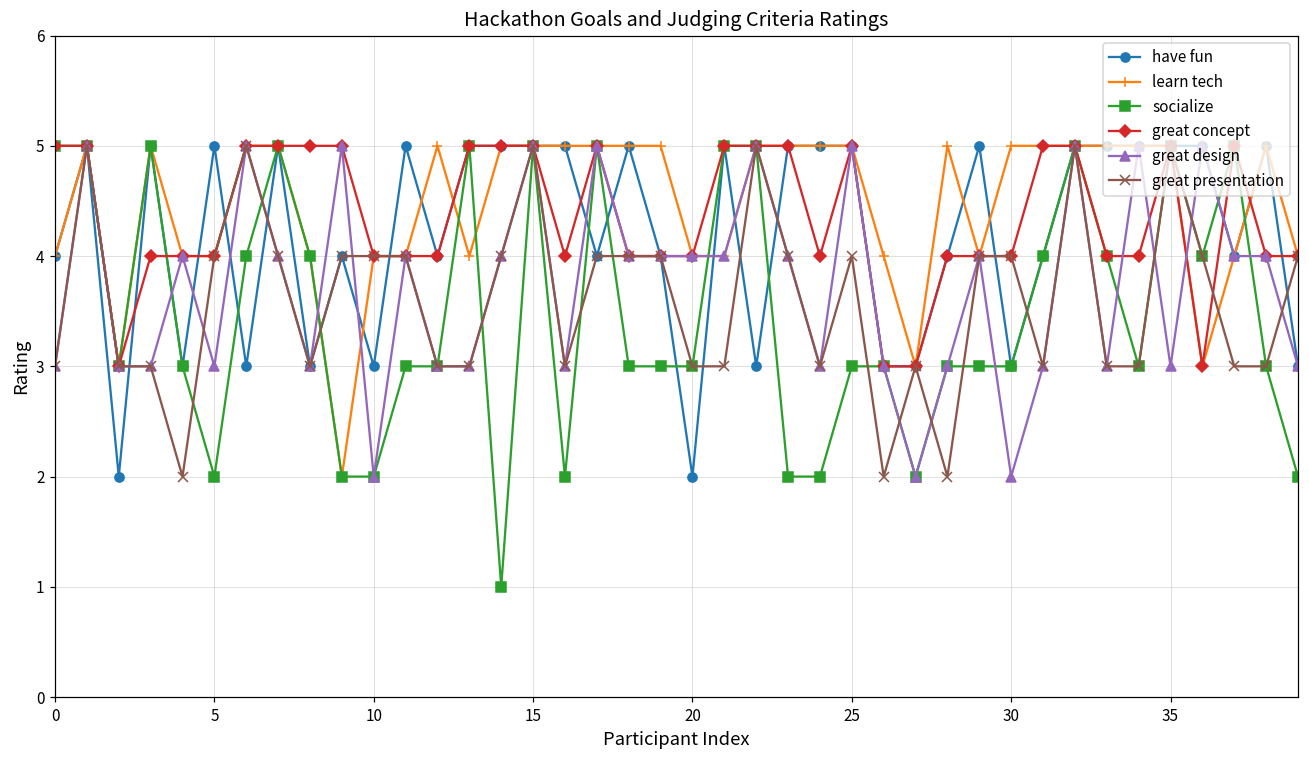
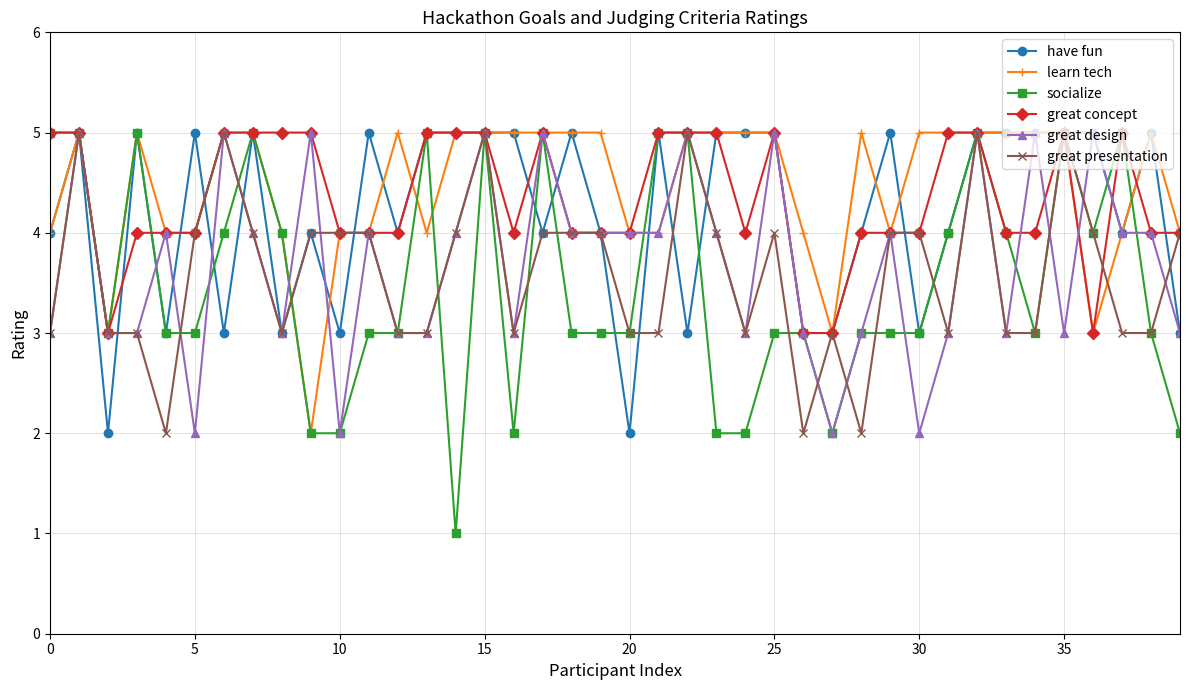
socialize, 5: 2 -> 3
great design, 5: 3 -> 2
